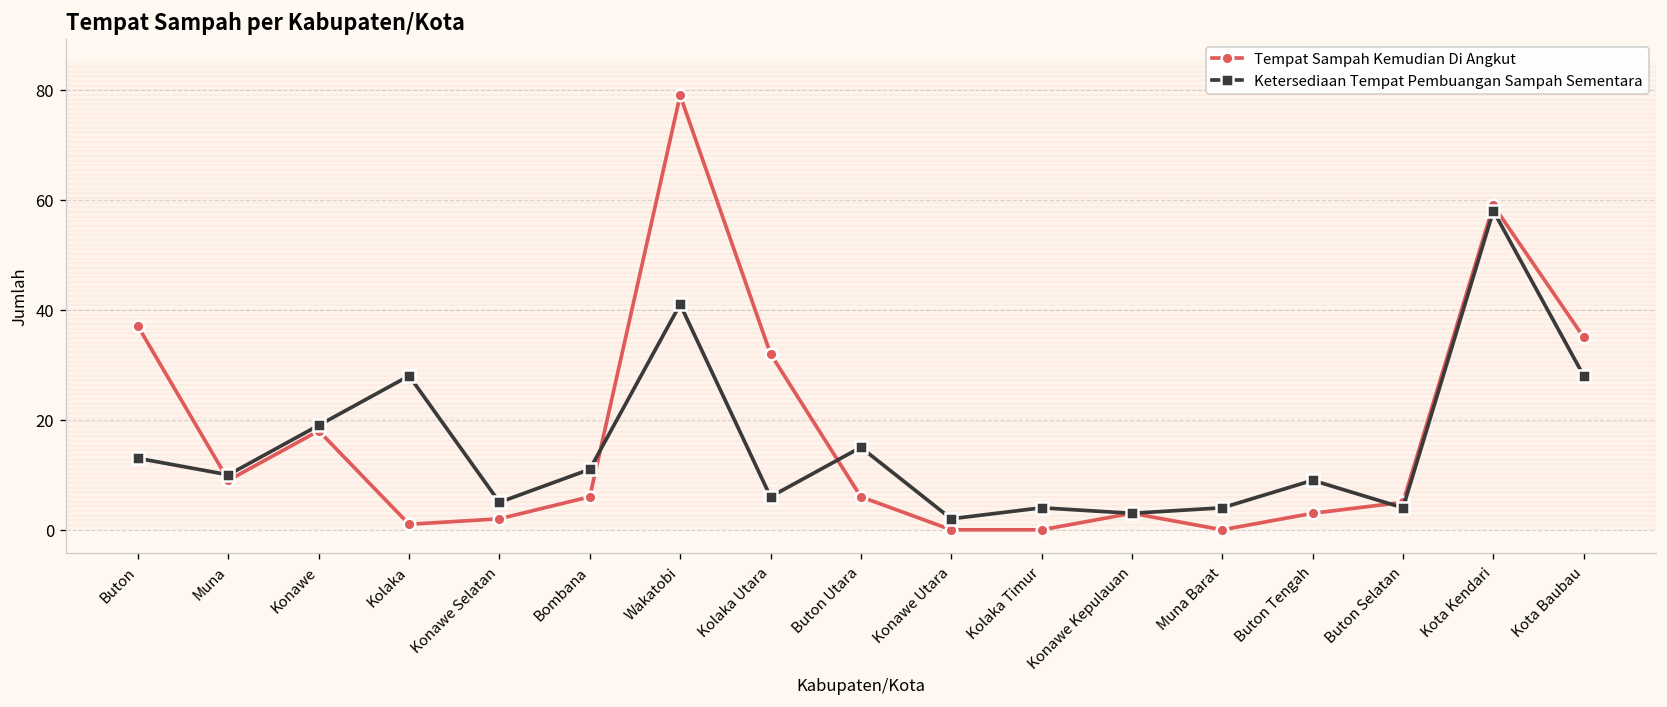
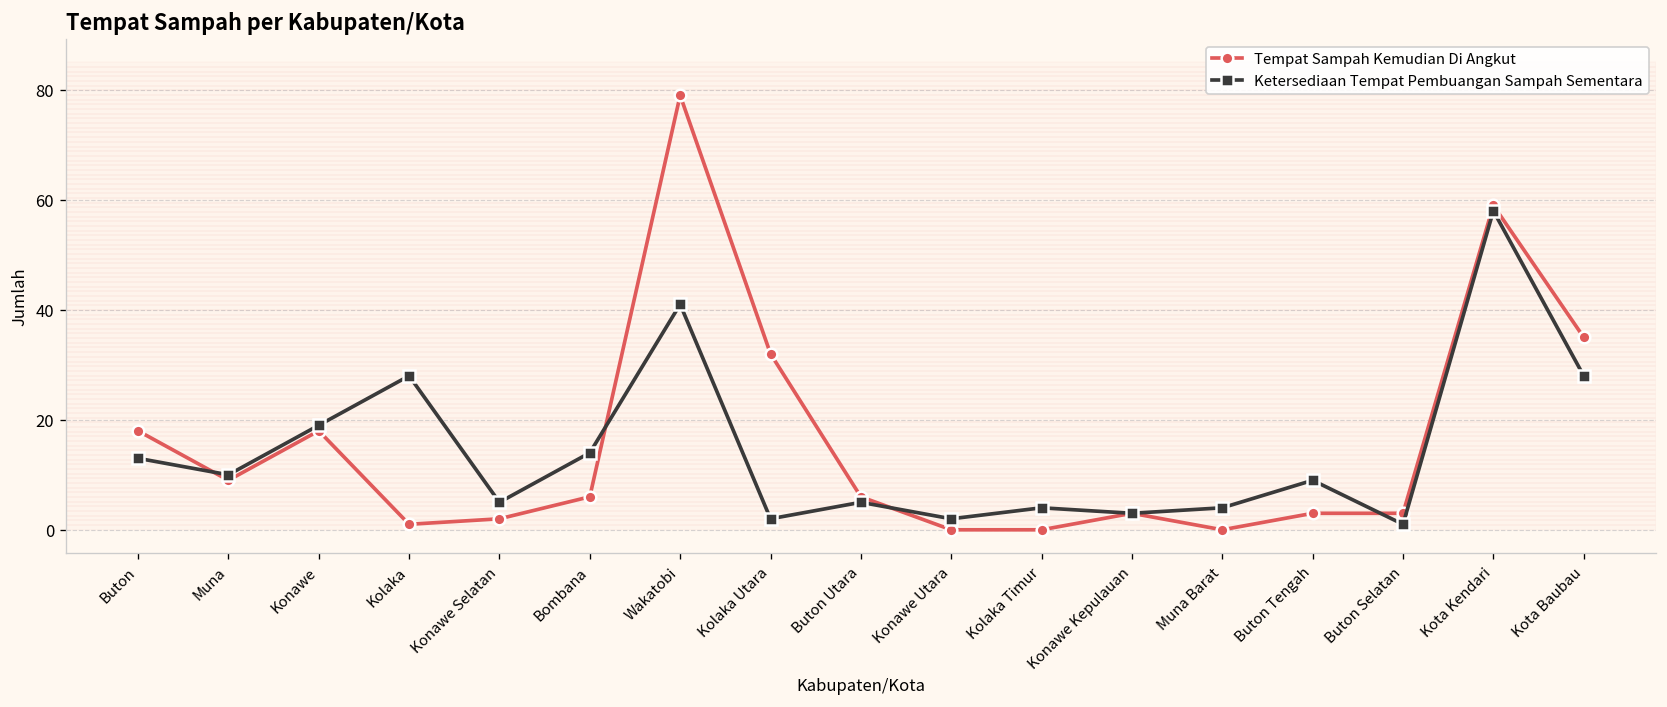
Tempat Sampah Kemudian Di Angkut, Buton: 37 -> 18
Ketersediaan Tempat Pembuangan Sampah Sementara, Bombana: 11 -> 14
Ketersediaan Tempat Pembuangan Sampah Sementara, Kolaka Utara: 6 -> 2
Ketersediaan Tempat Pembuangan Sampah Sementara, Buton Utara: 15 -> 5
Tempat Sampah Kemudian Di Angkut, Buton Selatan: 5 -> 3
Ketersediaan Tempat Pembuangan Sampah Sementara, Buton Selatan: 4 -> 1
